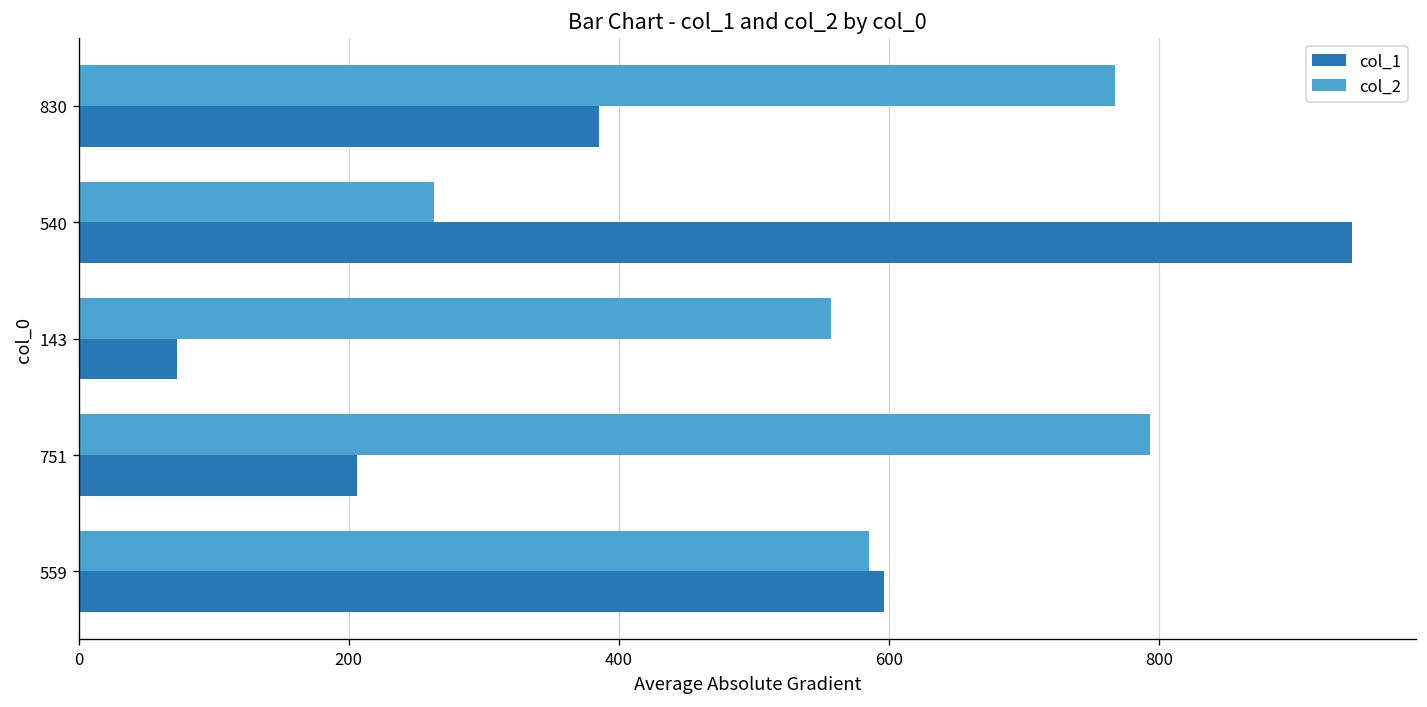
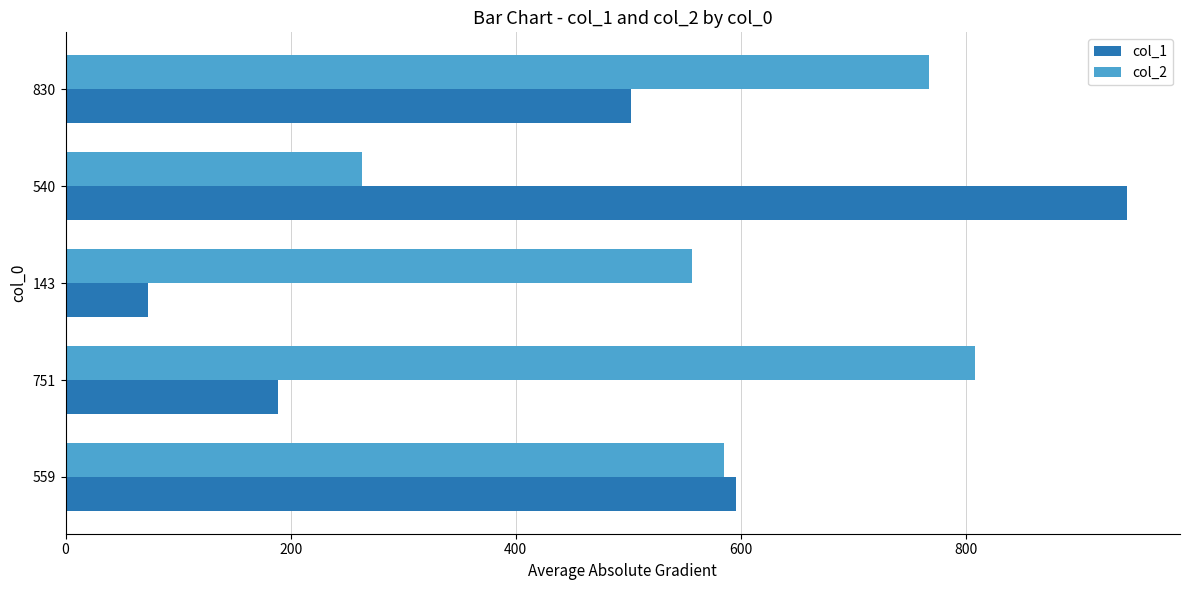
col_1, 830: 385 -> 502
col_2, 751: 793 -> 808
col_1, 751: 206 -> 189
